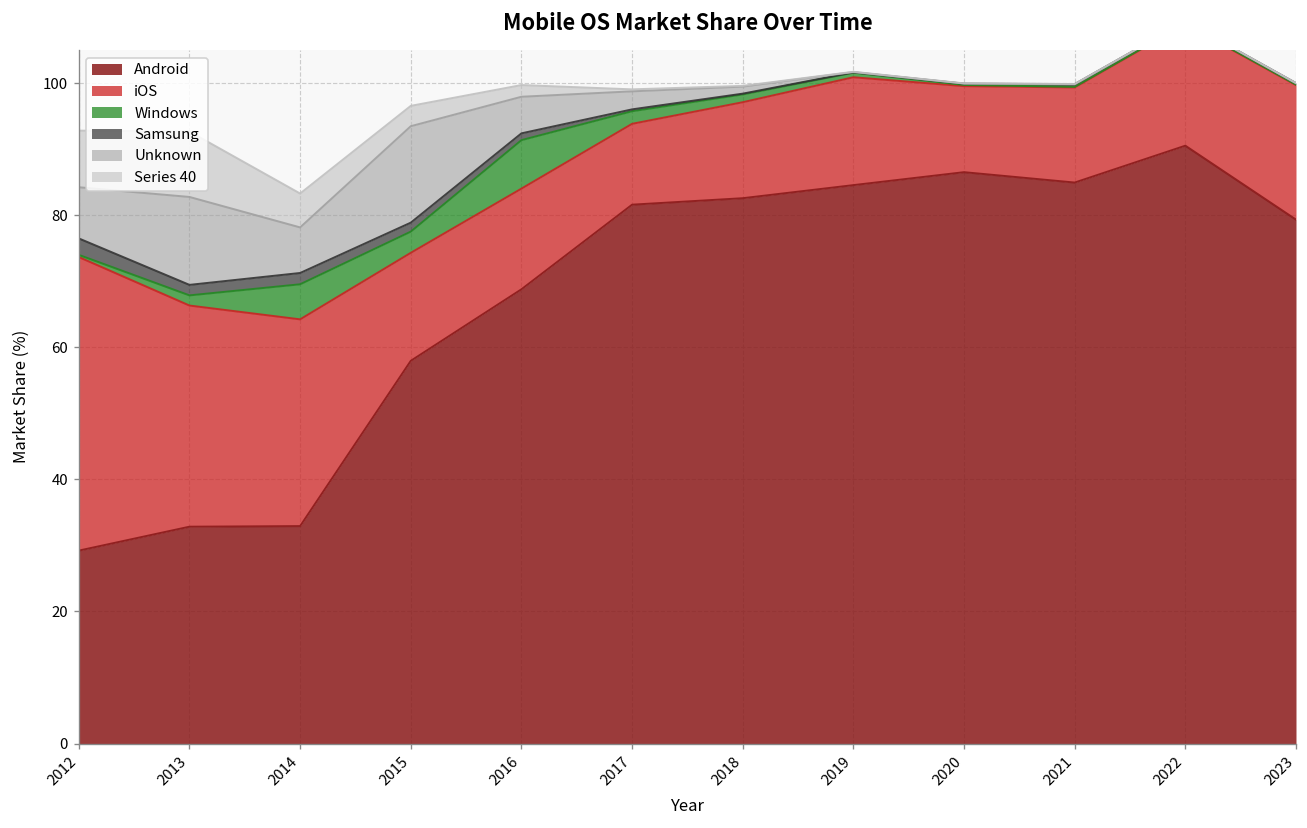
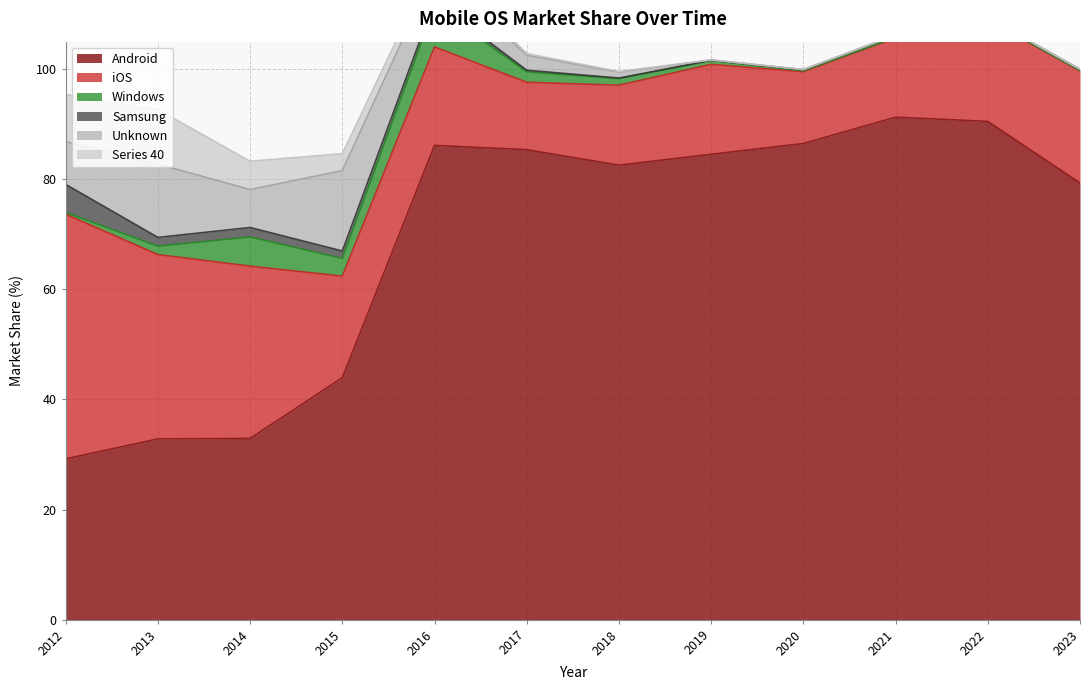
Samsung, 2012: 2 -> 5
Android, 2015: 58 -> 44
iOS, 2015: 16 -> 18
Android, 2016: 69 -> 86
iOS, 2016: 15 -> 18
Android, 2017: 82 -> 85
Android, 2021: 85 -> 91
